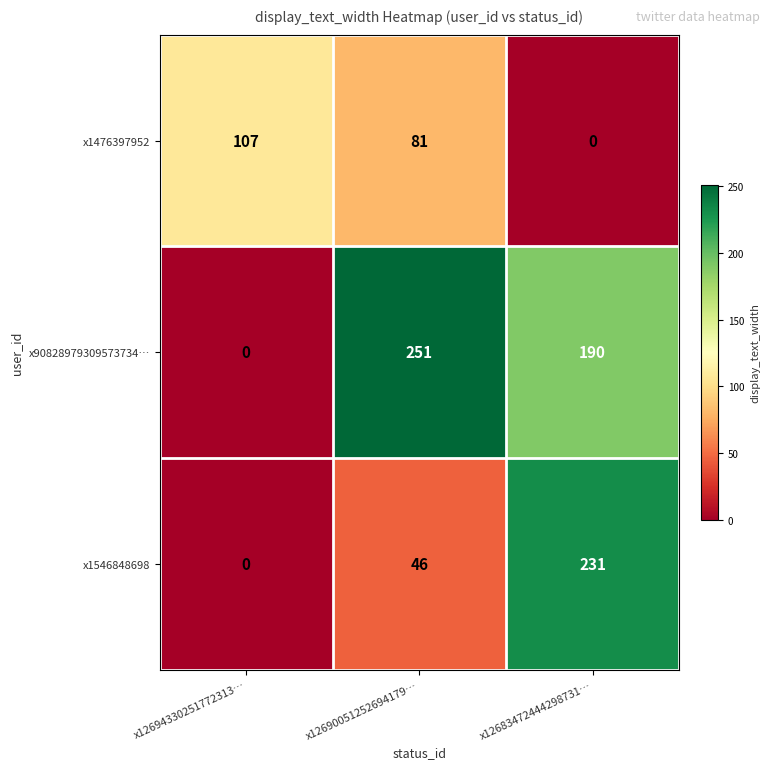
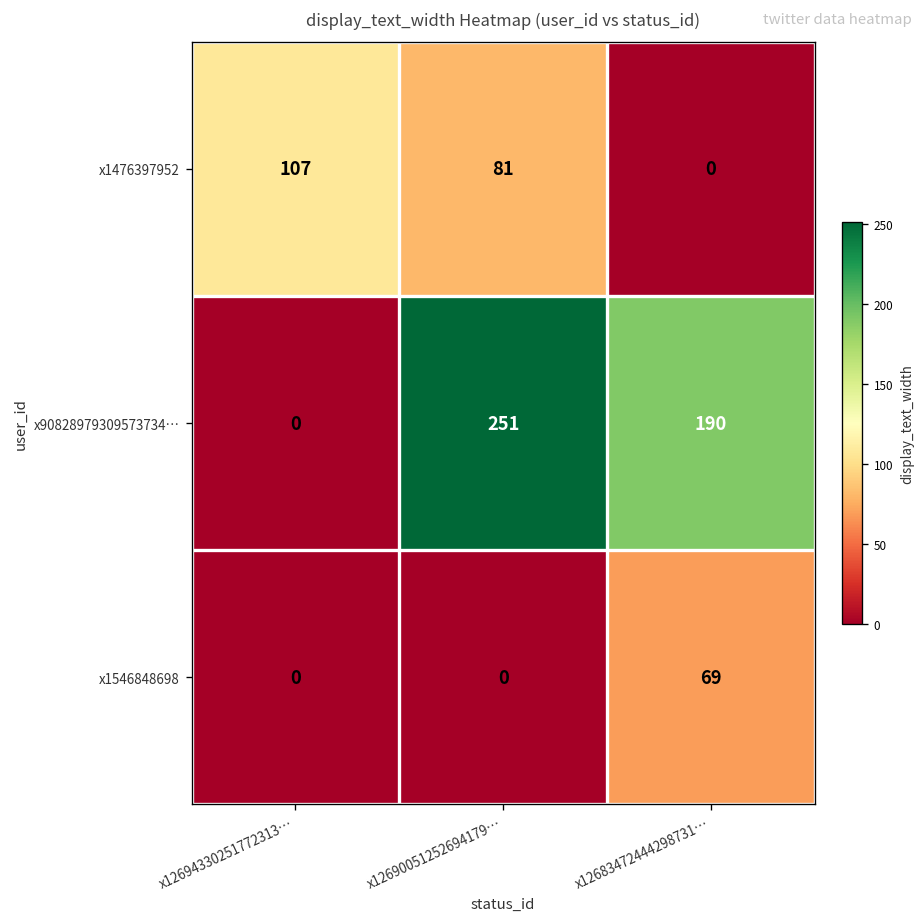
x1546848698, x12690051252694179…: 46 -> 0
x1546848698, x12683472444298731…: 231 -> 69
